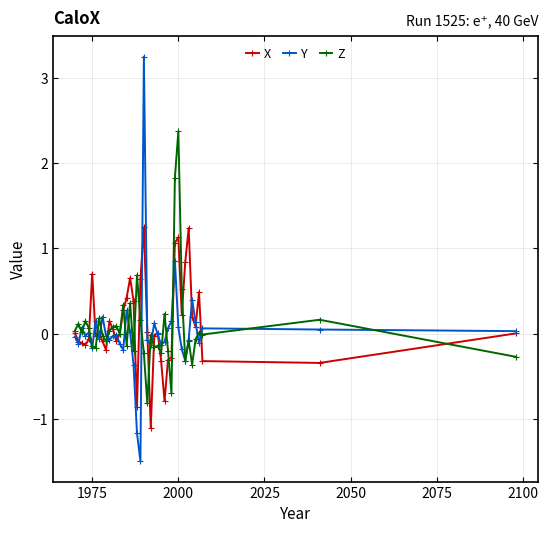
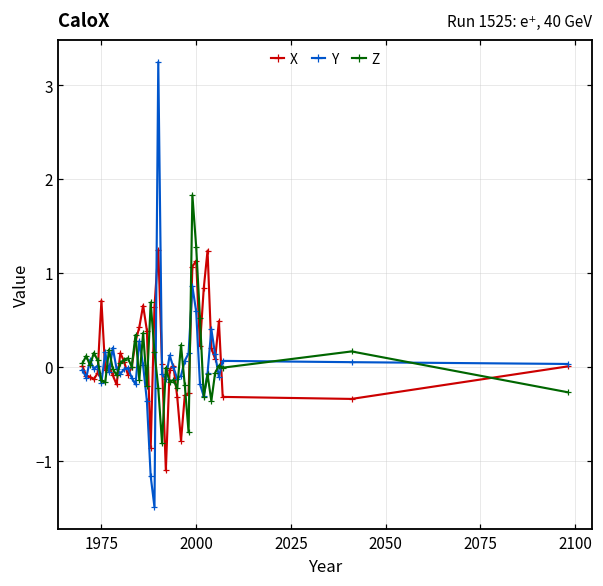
Y, 2000: 0.1 -> 0.6
Z, 2000: 2.4 -> 1.3
